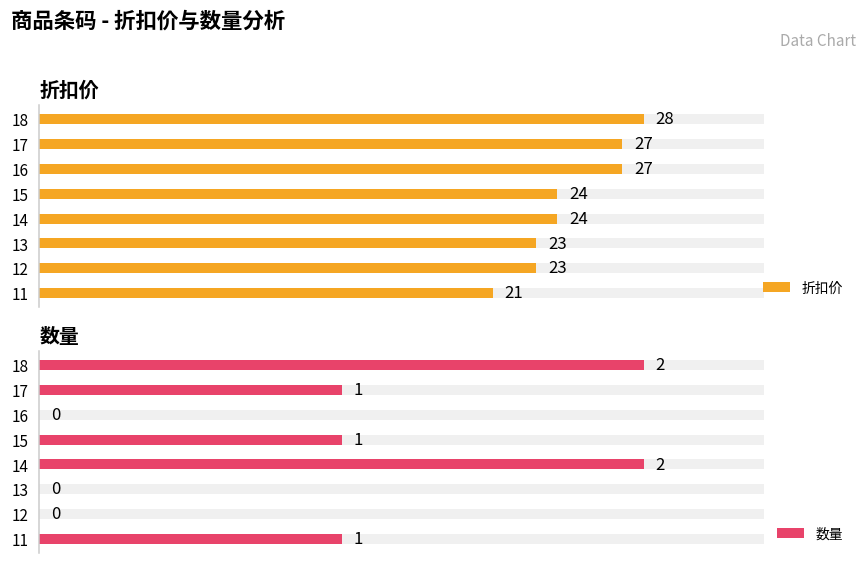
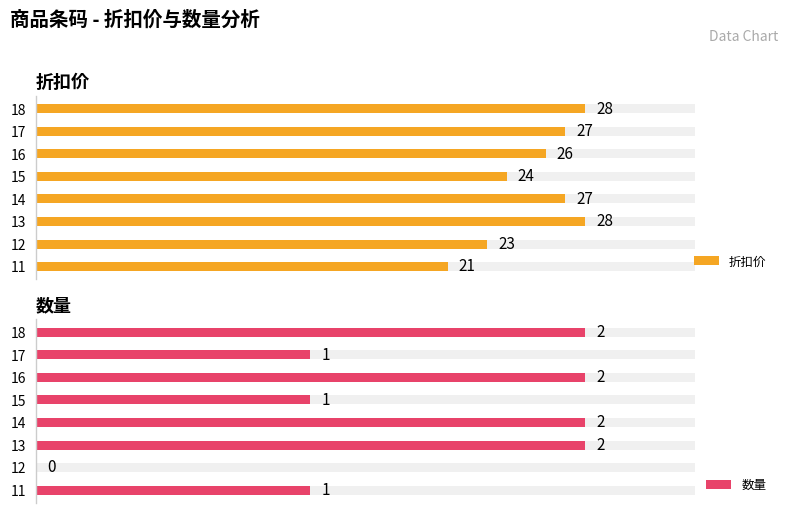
折扣价, 折扣价, 16: 27 -> 26
折扣价, 折扣价, 14: 24 -> 27
折扣价, 折扣价, 13: 23 -> 28
数量, 数量, 16: 0 -> 2
数量, 数量, 13: 0 -> 2
